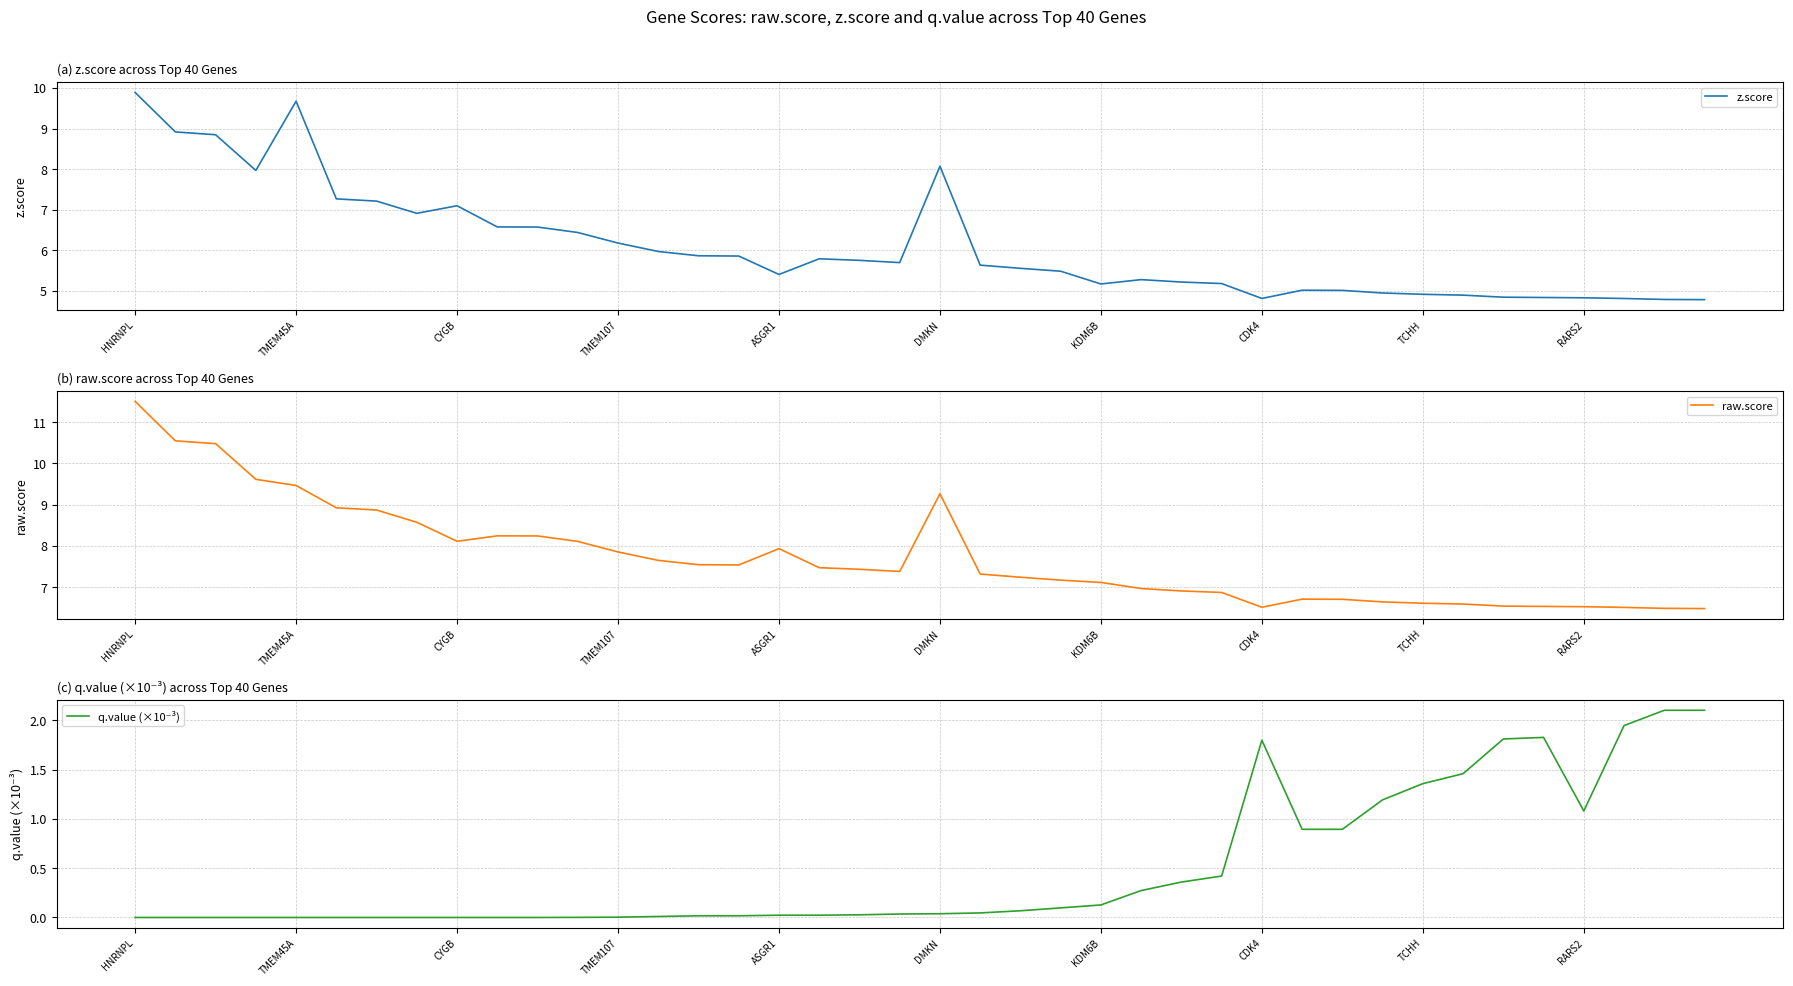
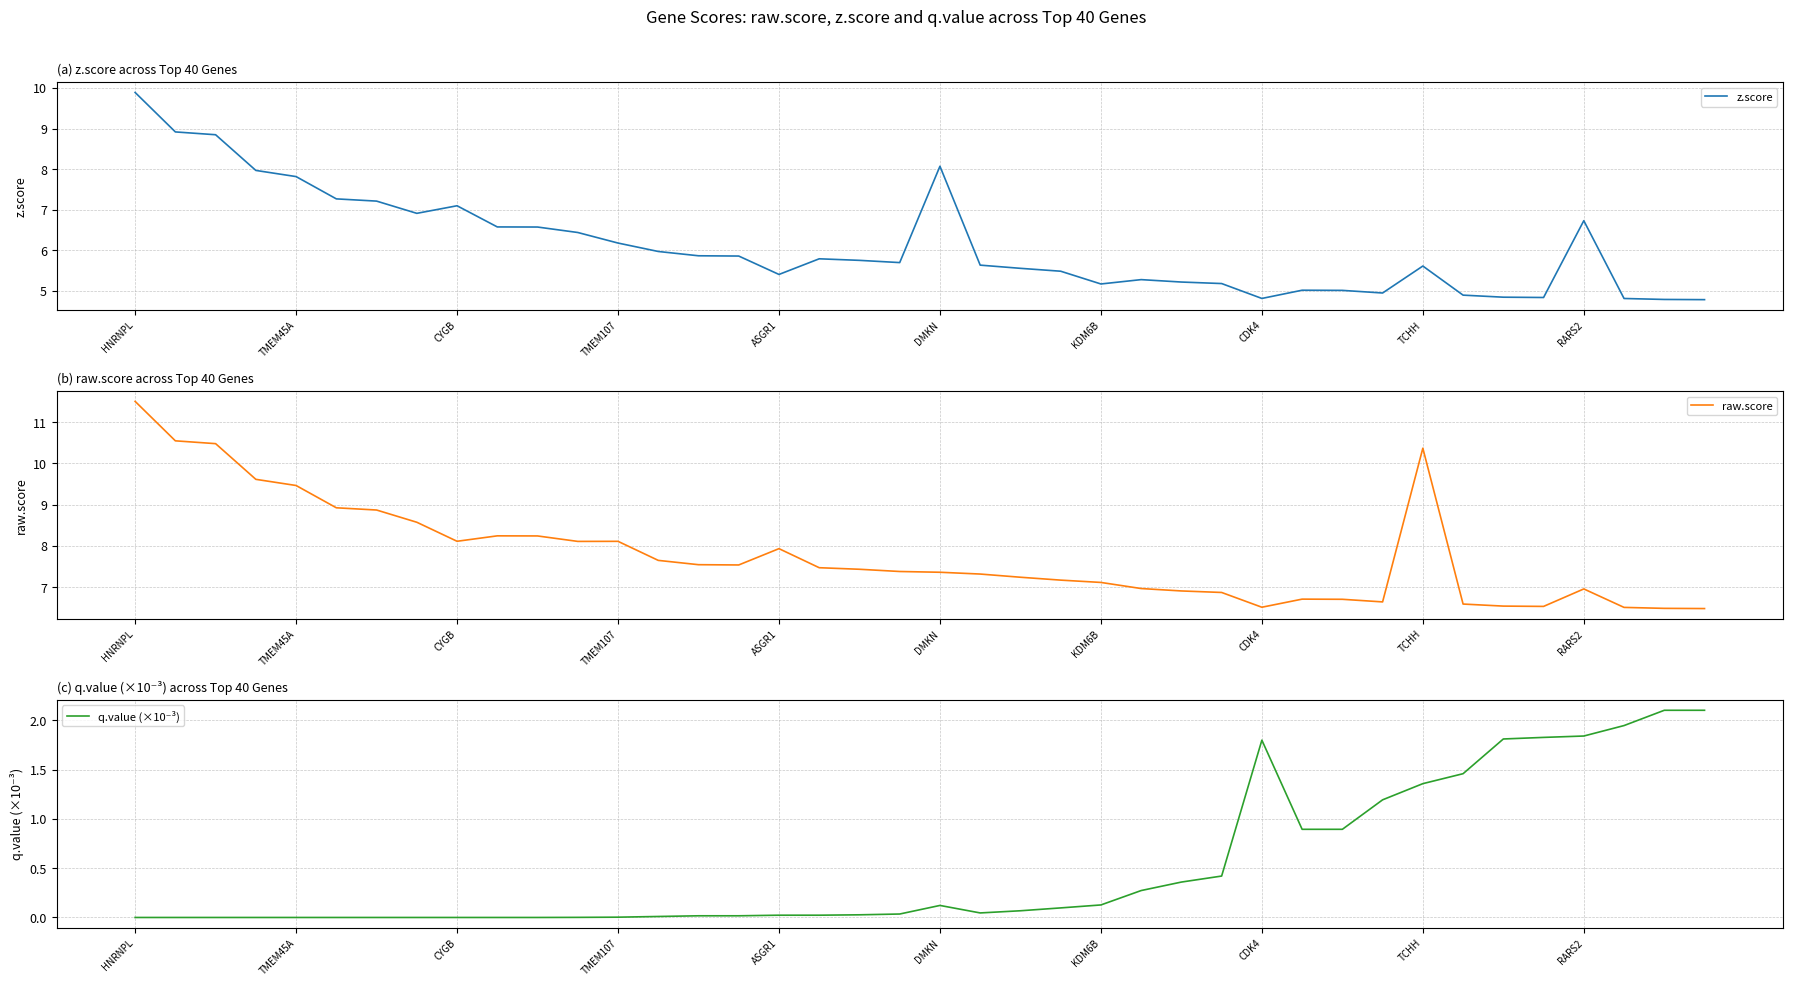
(a) z.score across Top 40 Genes, TMEM45A: 9.7 -> 7.8
(a) z.score across Top 40 Genes, TCHH: 4.9 -> 5.6
(a) z.score across Top 40 Genes, RARS2: 4.8 -> 6.7
(b) raw.score across Top 40 Genes, TMEM107: 7.9 -> 8.1
(b) raw.score across Top 40 Genes, DMKN: 9.3 -> 7.4
(b) raw.score across Top 40 Genes, TCHH: 6.6 -> 10.4
(b) raw.score across Top 40 Genes, RARS2: 6.5 -> 7.0
(c) q.value (×10⁻³) across Top 40 Genes, DMKN: 0.0 -> 0.1
(c) q.value (×10⁻³) across Top 40 Genes, RARS2: 1.1 -> 1.8
